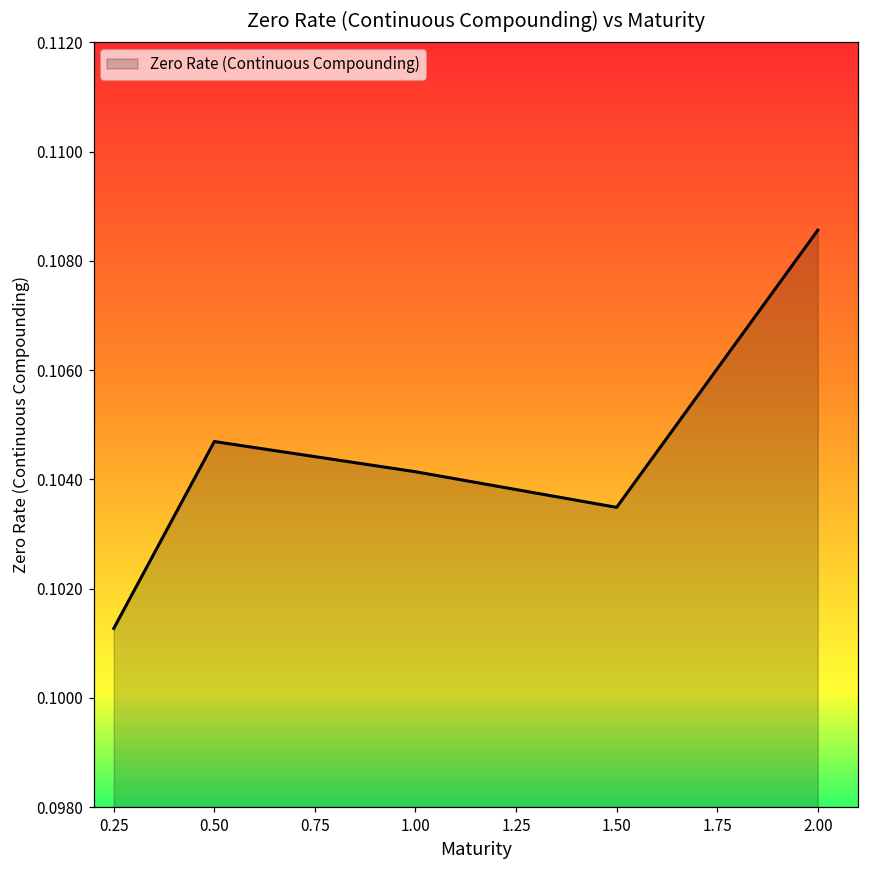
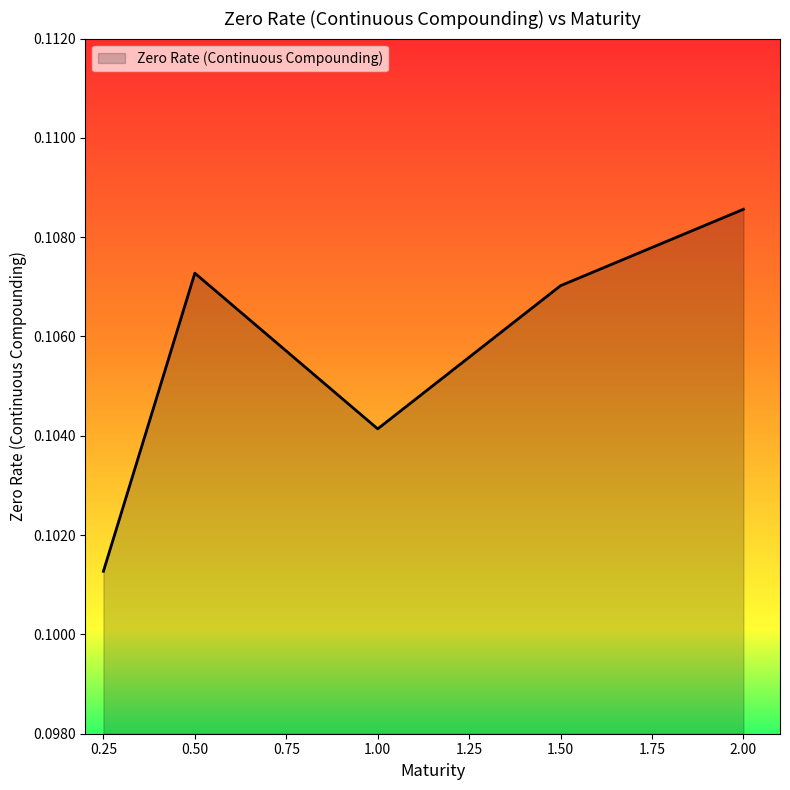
0.50: 0.1047 -> 0.1073
1.50: 0.1035 -> 0.1070
